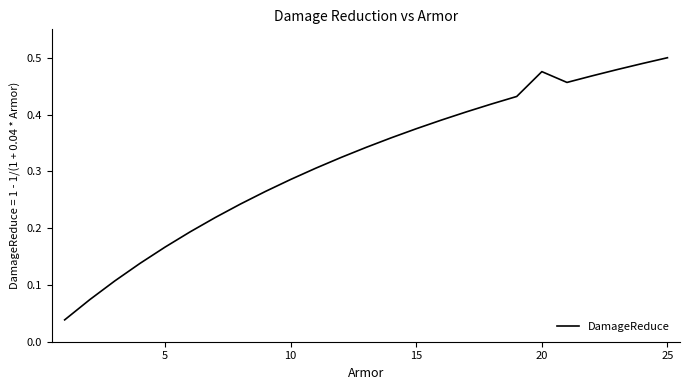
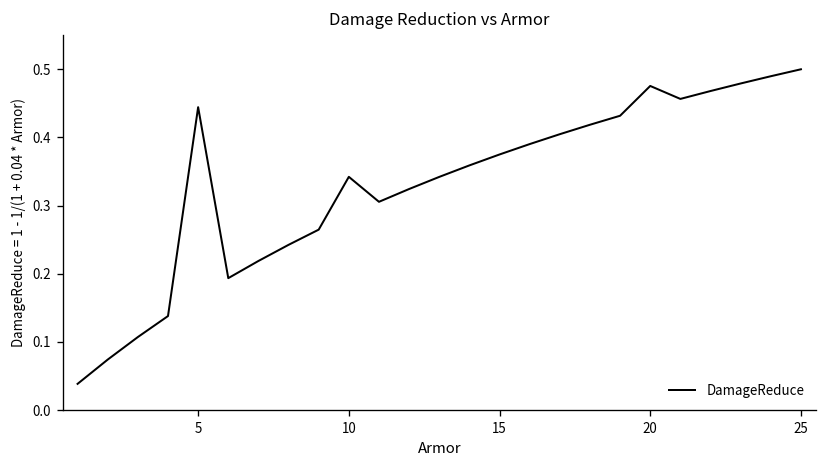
5: 0.17 -> 0.44
10: 0.29 -> 0.34
